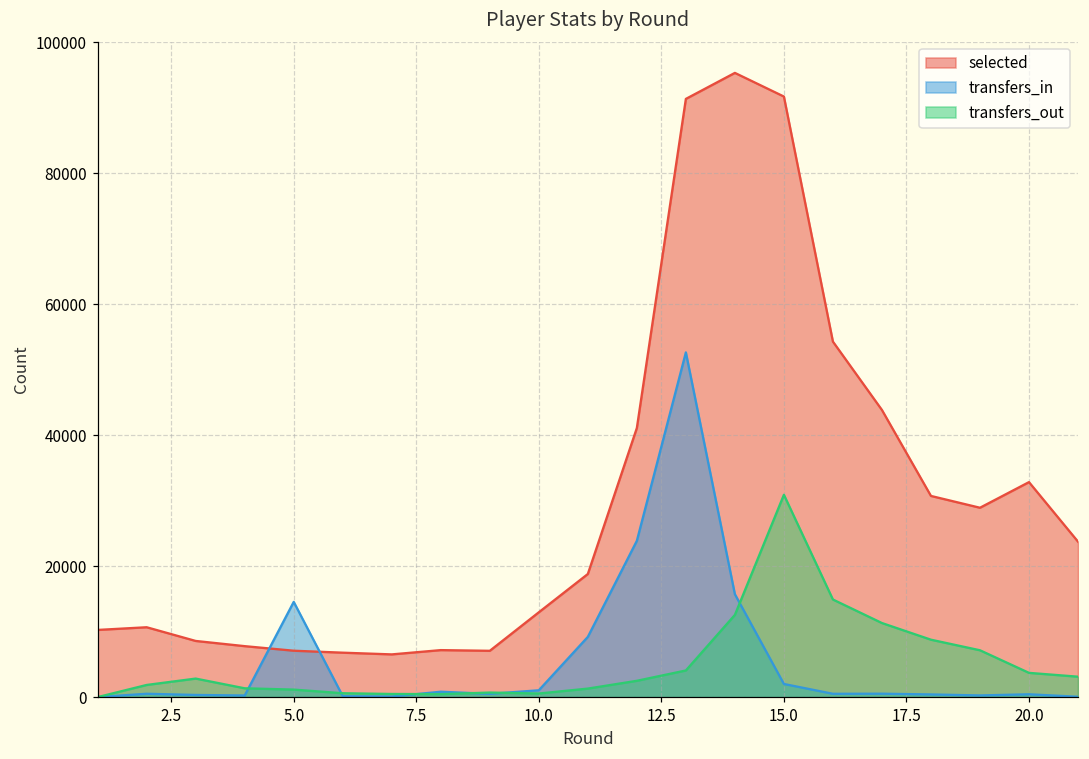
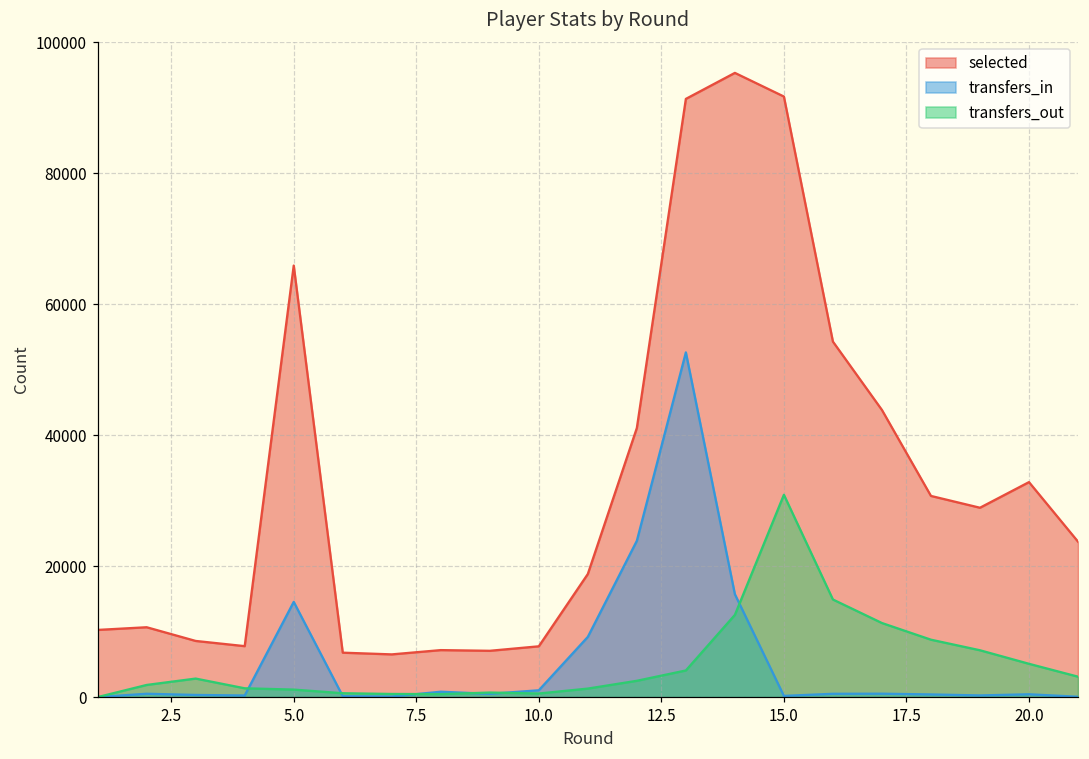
selected, 5.0: 7000 -> 66000
selected, 10.0: 13000 -> 8000
transfers_in, 15.0: 2000 -> 0
transfers_out, 20.0: 4000 -> 5000
